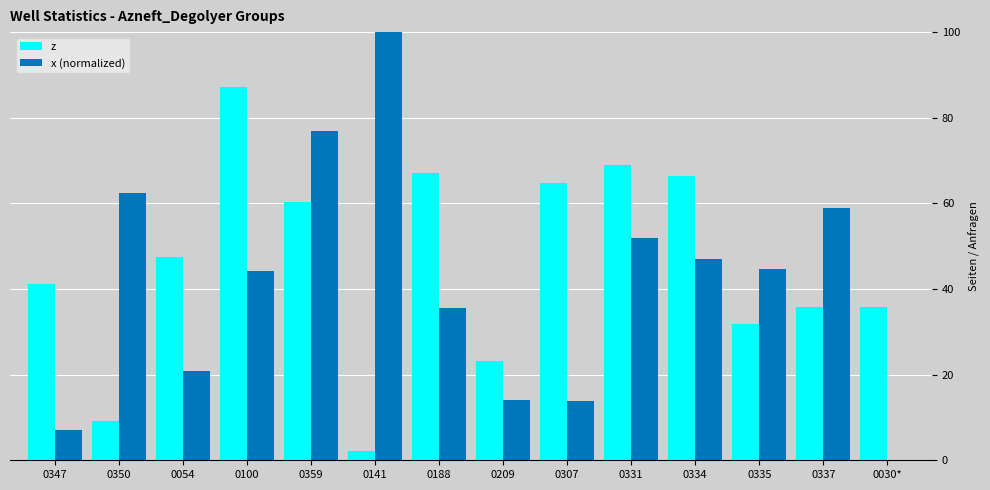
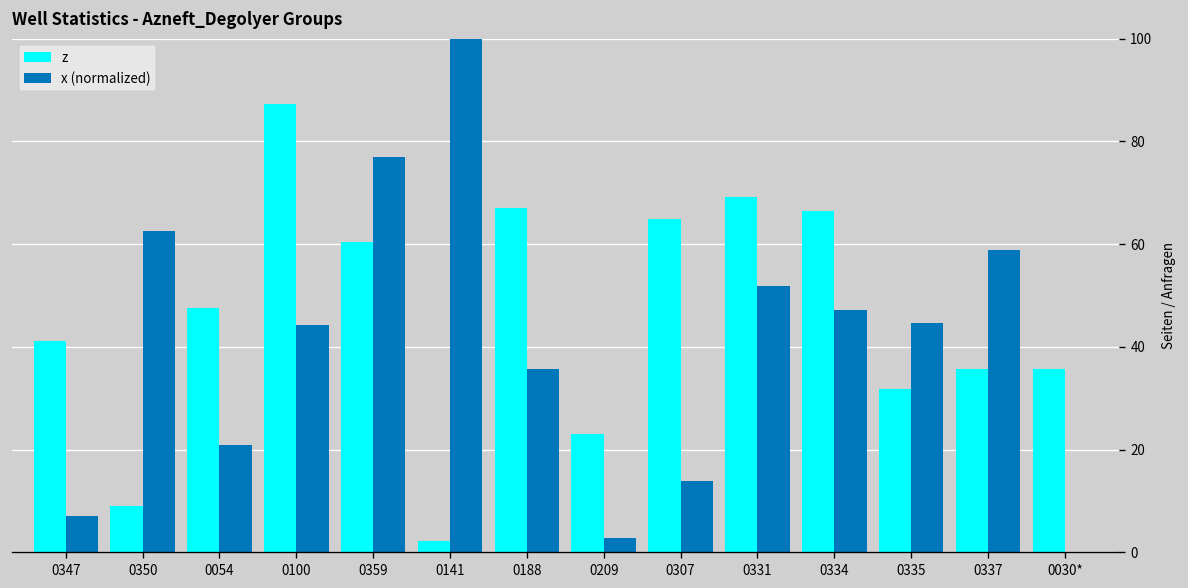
x (normalized), 0209: 14 -> 3
